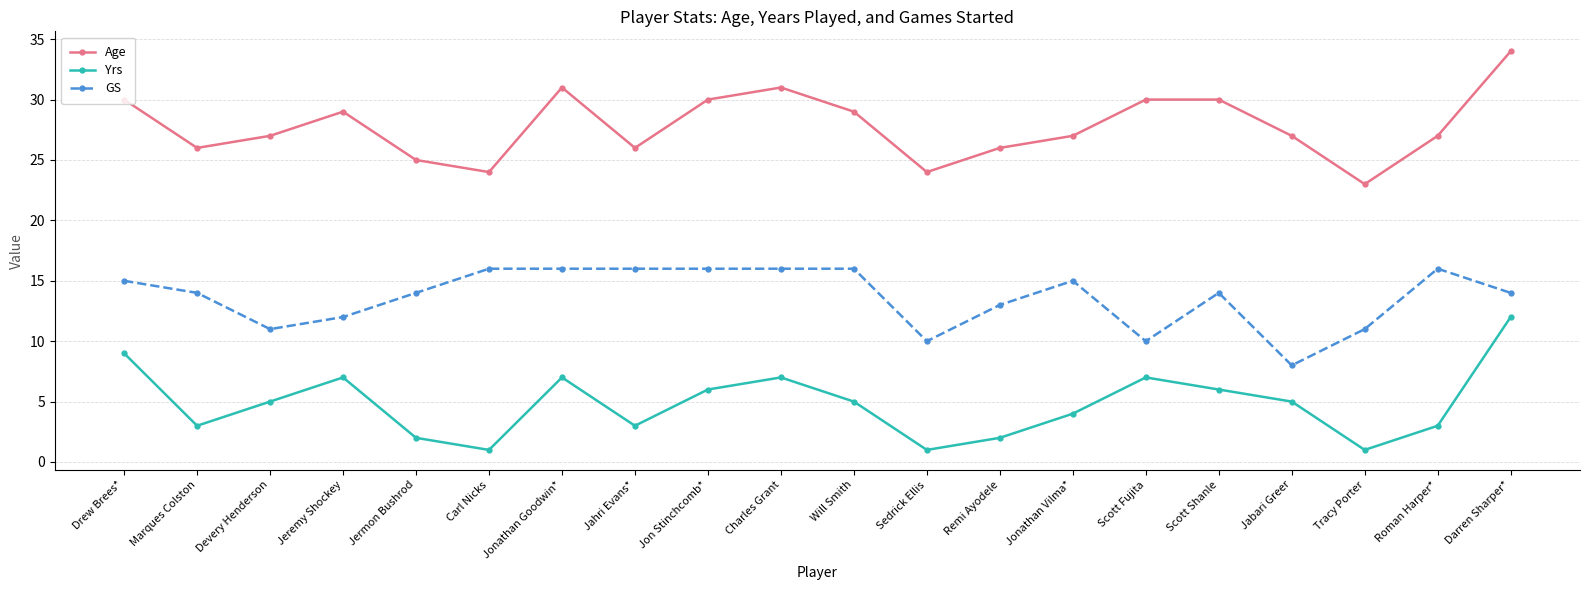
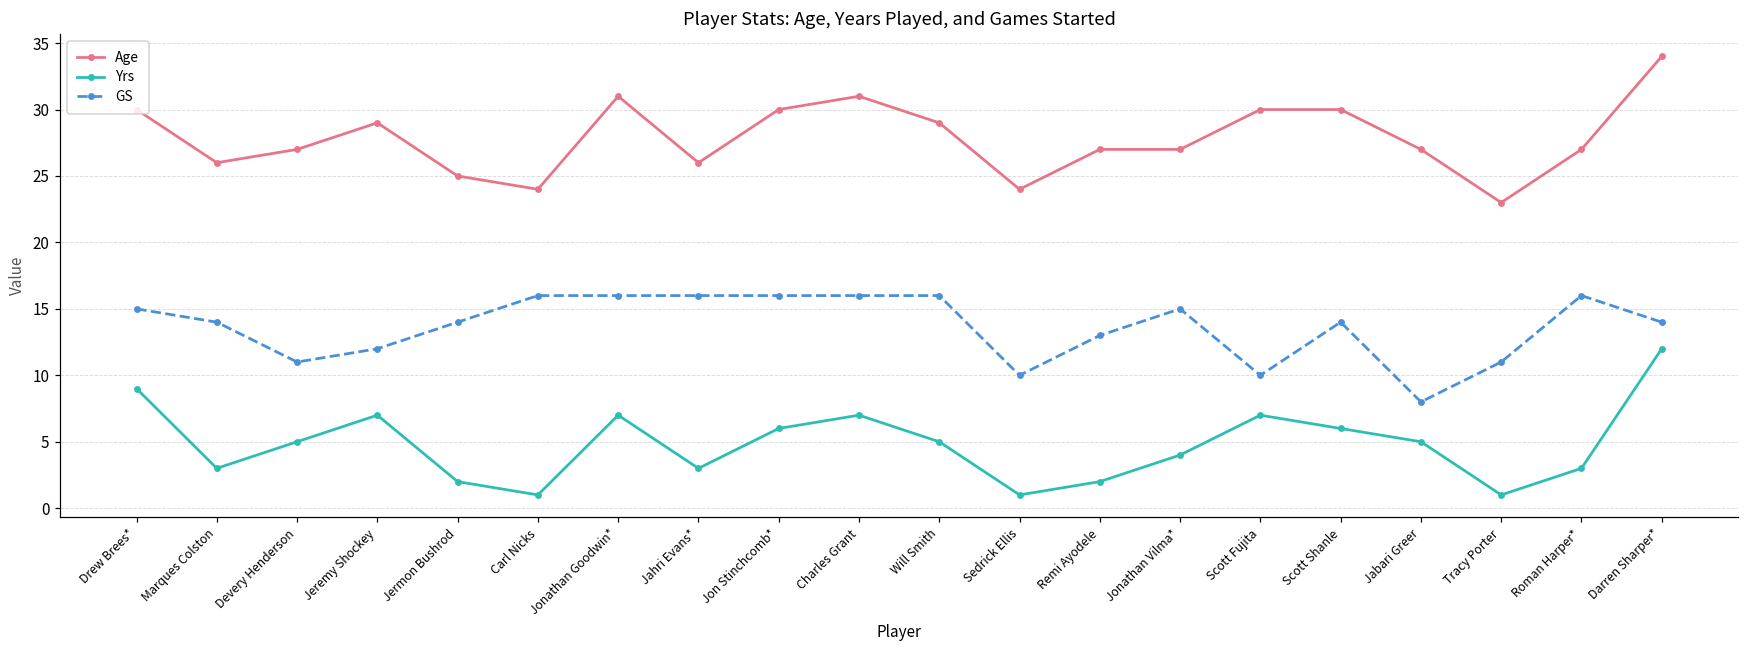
Age, Remi Ayodele: 26 -> 27
